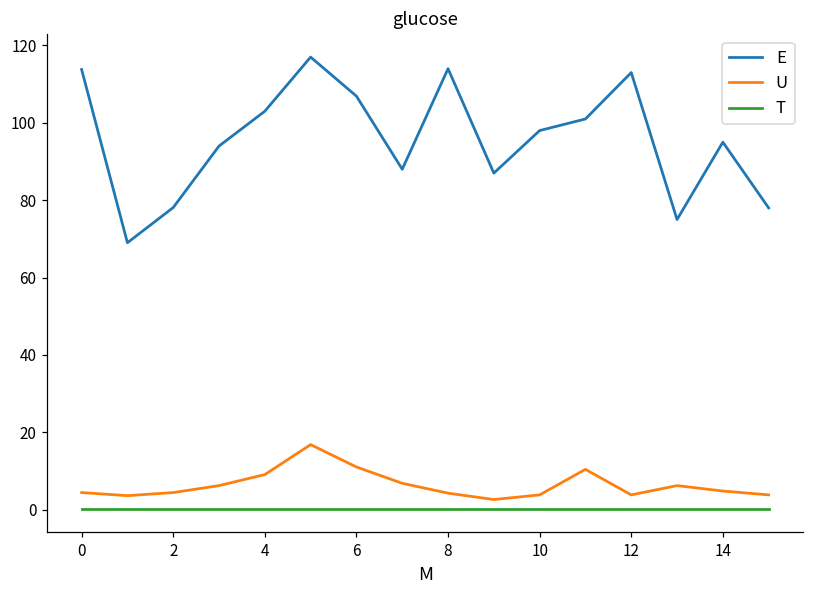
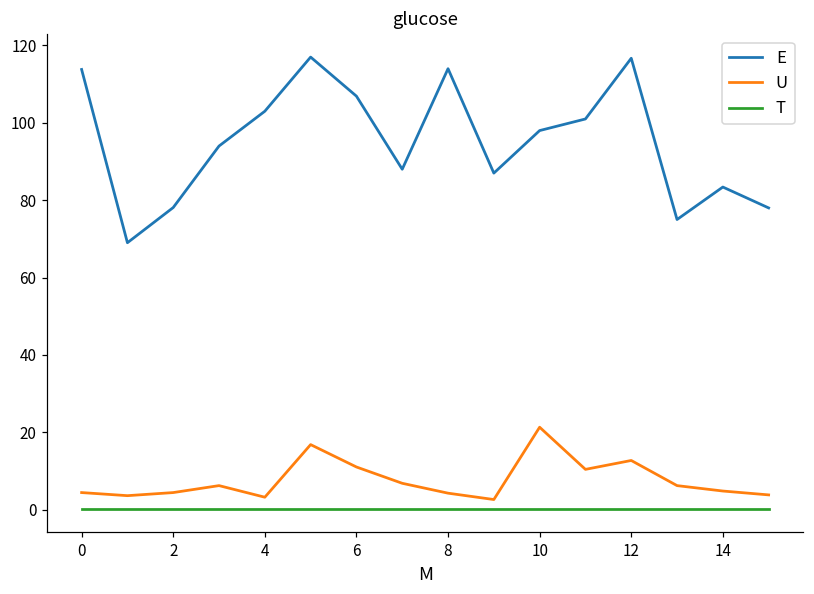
U, 4: 9 -> 3
U, 10: 4 -> 21
E, 12: 113 -> 117
U, 12: 4 -> 13
E, 14: 95 -> 83
